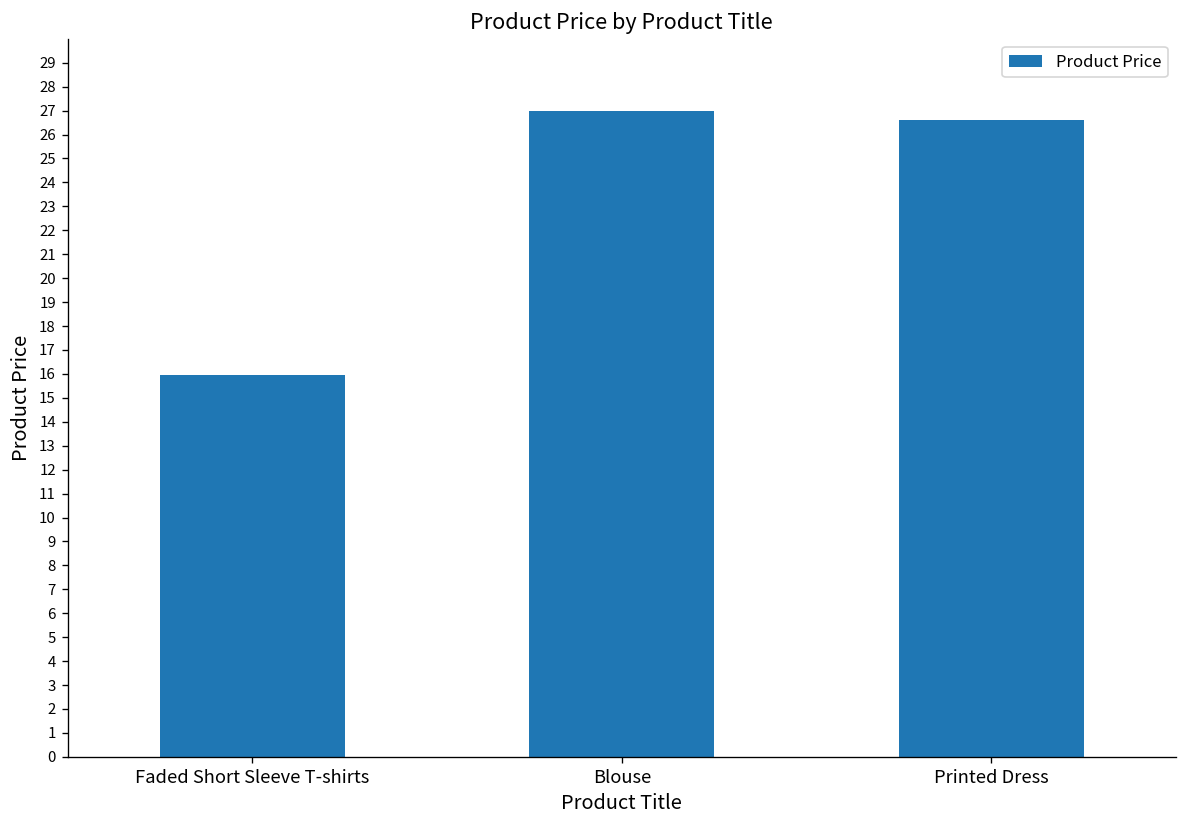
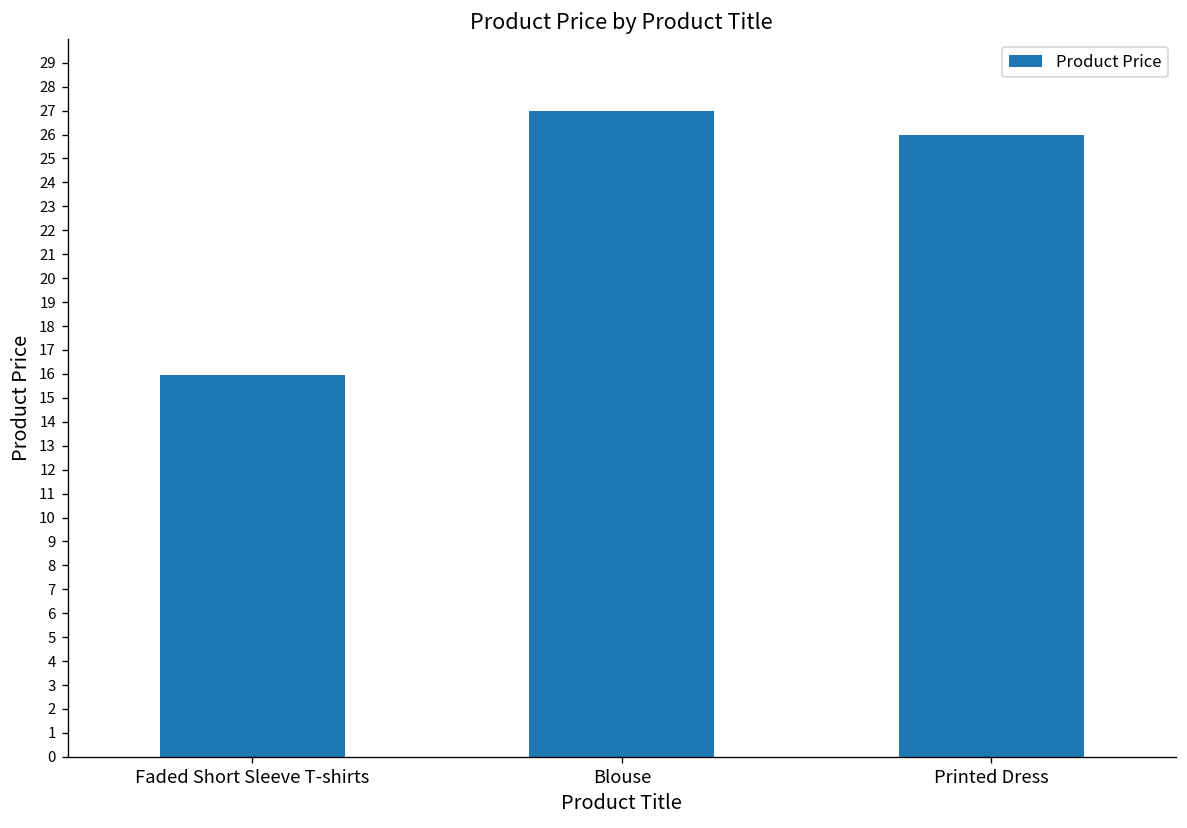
Printed Dress: 26.6 -> 26.0
